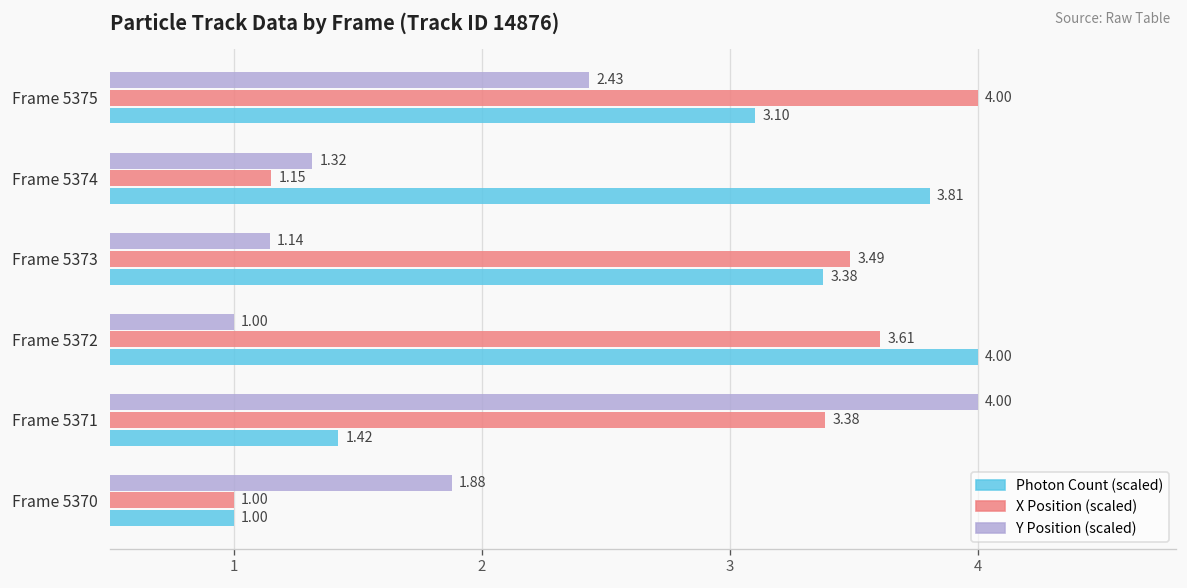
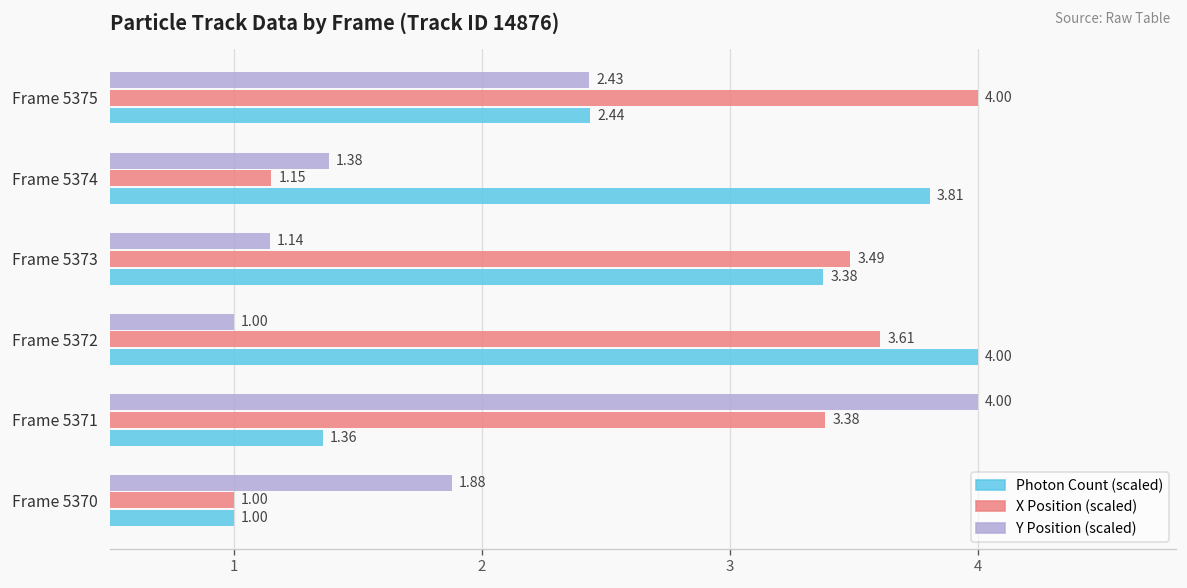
Photon Count (scaled), Frame 5375: 3.10 -> 2.44
Y Position (scaled), Frame 5374: 1.32 -> 1.38
Photon Count (scaled), Frame 5371: 1.42 -> 1.36
